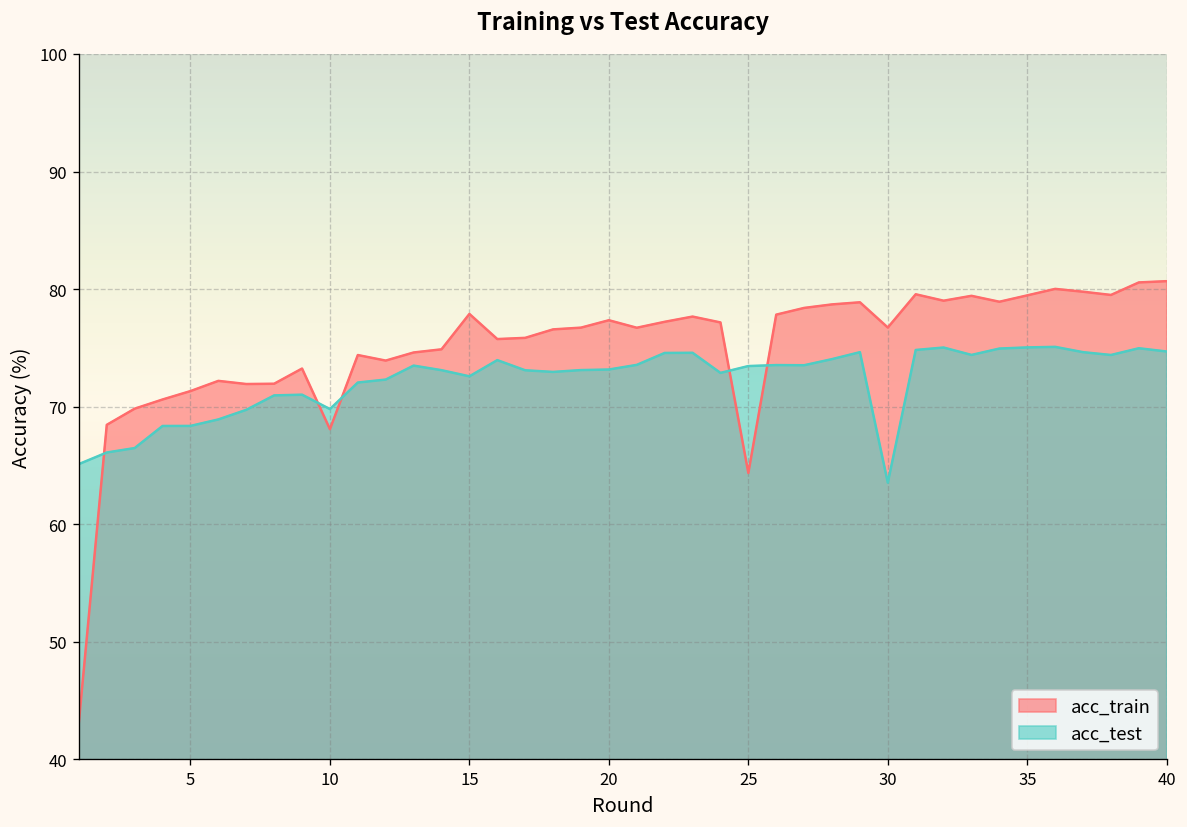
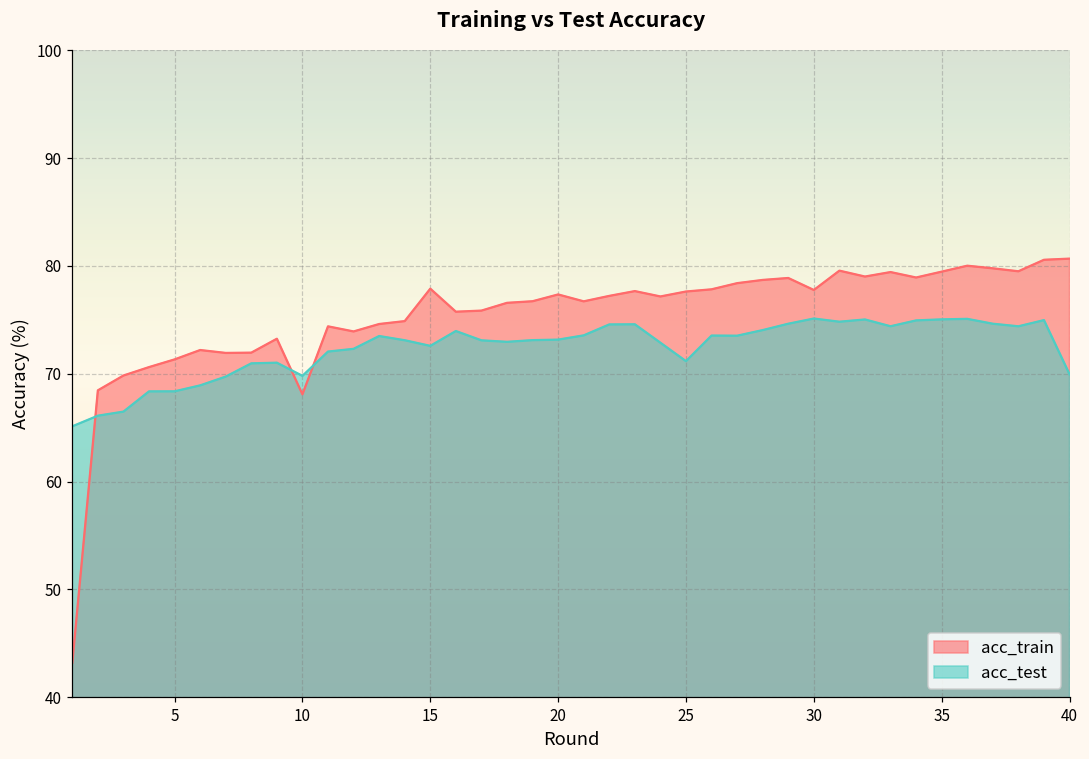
acc_train, 25: 64 -> 78
acc_test, 25: 73 -> 71
acc_train, 30: 77 -> 78
acc_test, 30: 64 -> 75
acc_test, 40: 75 -> 70
